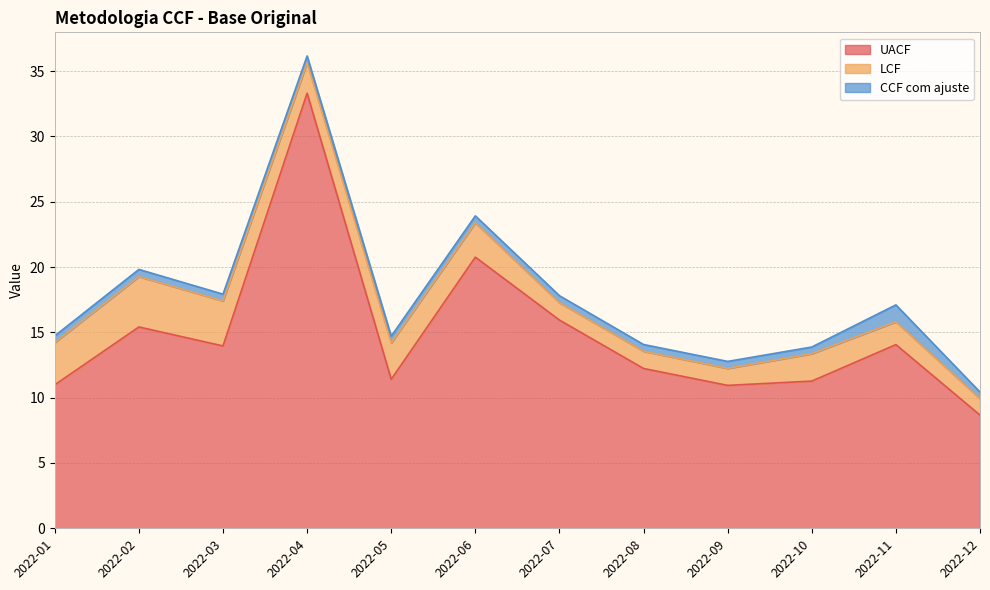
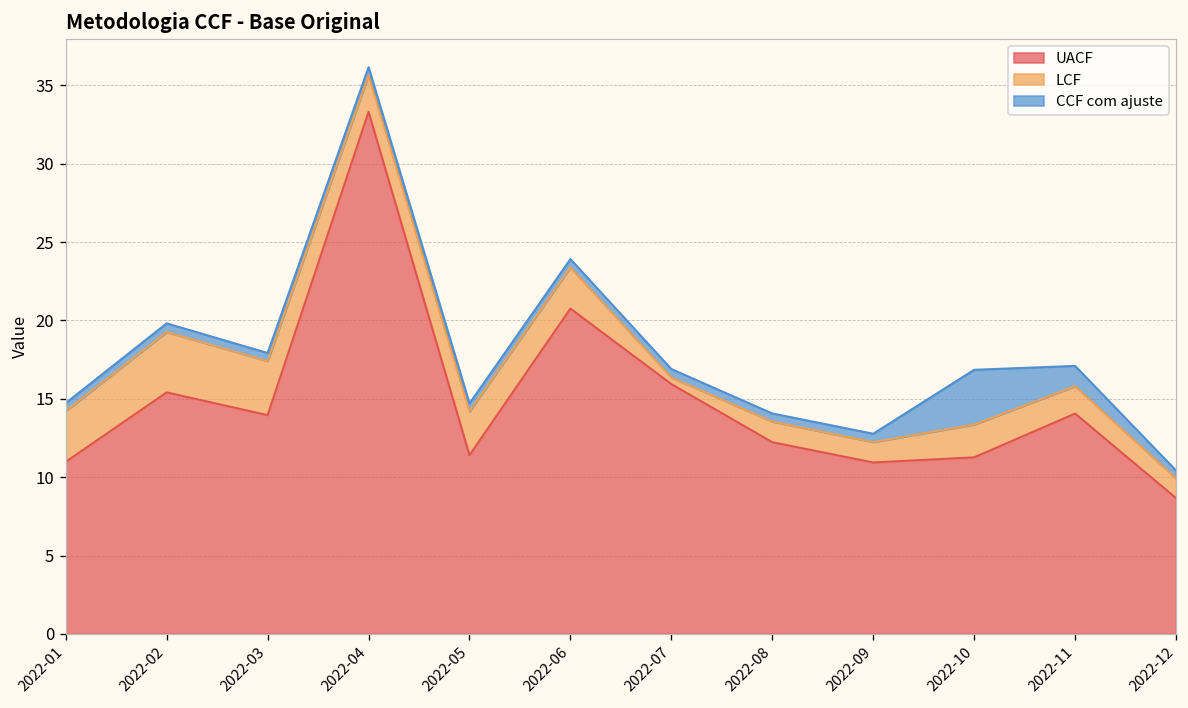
LCF, 2022-07: 1.3 -> 0.4
CCF com ajuste, 2022-10: 0.5 -> 3.5
